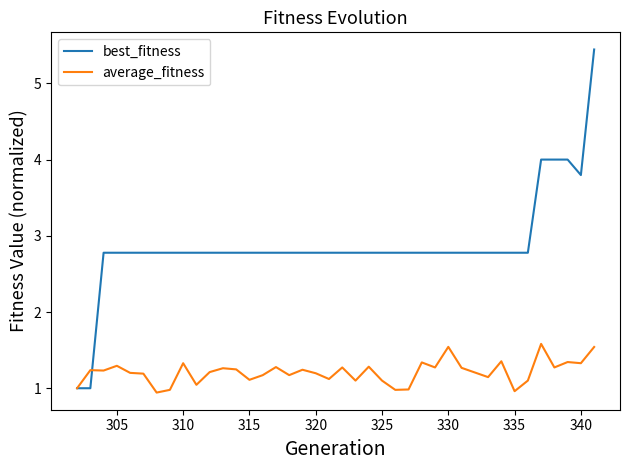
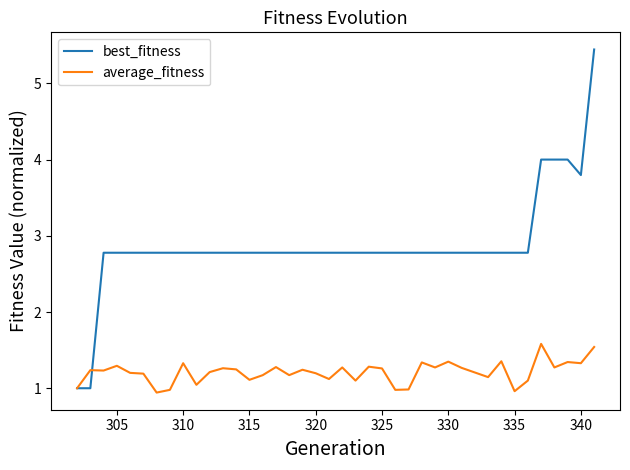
average_fitness, 325: 1.1 -> 1.3
average_fitness, 330: 1.5 -> 1.3
